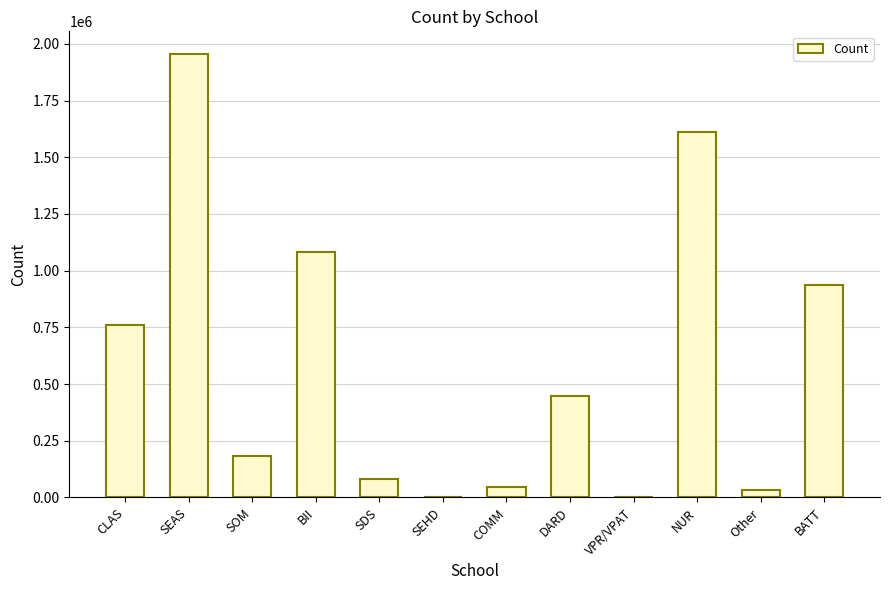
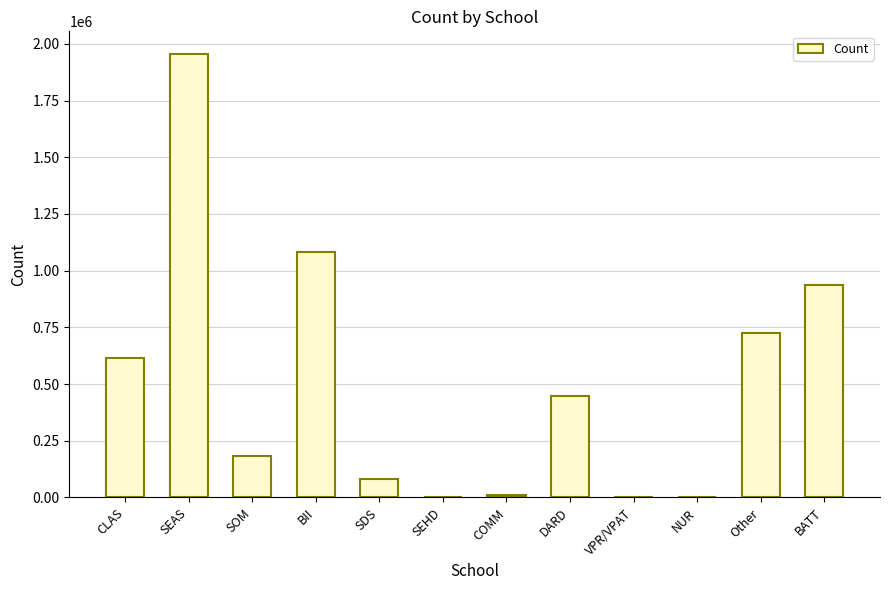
CLAS: 760000 -> 610000
COMM: 50000 -> 10000
NUR: 1610000 -> 0
Other: 30000 -> 720000
